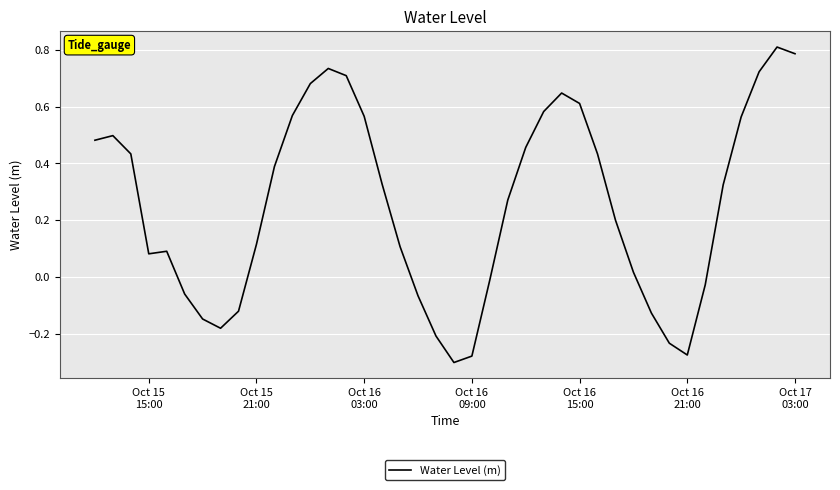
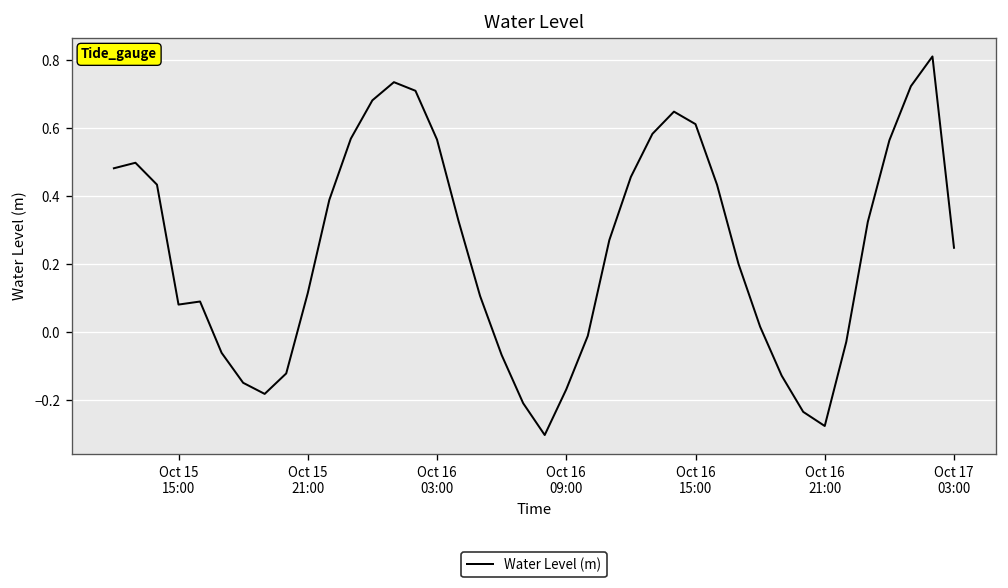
Oct 16 09:00: -0.28 -> -0.17
Oct 17 03:00: 0.79 -> 0.25
